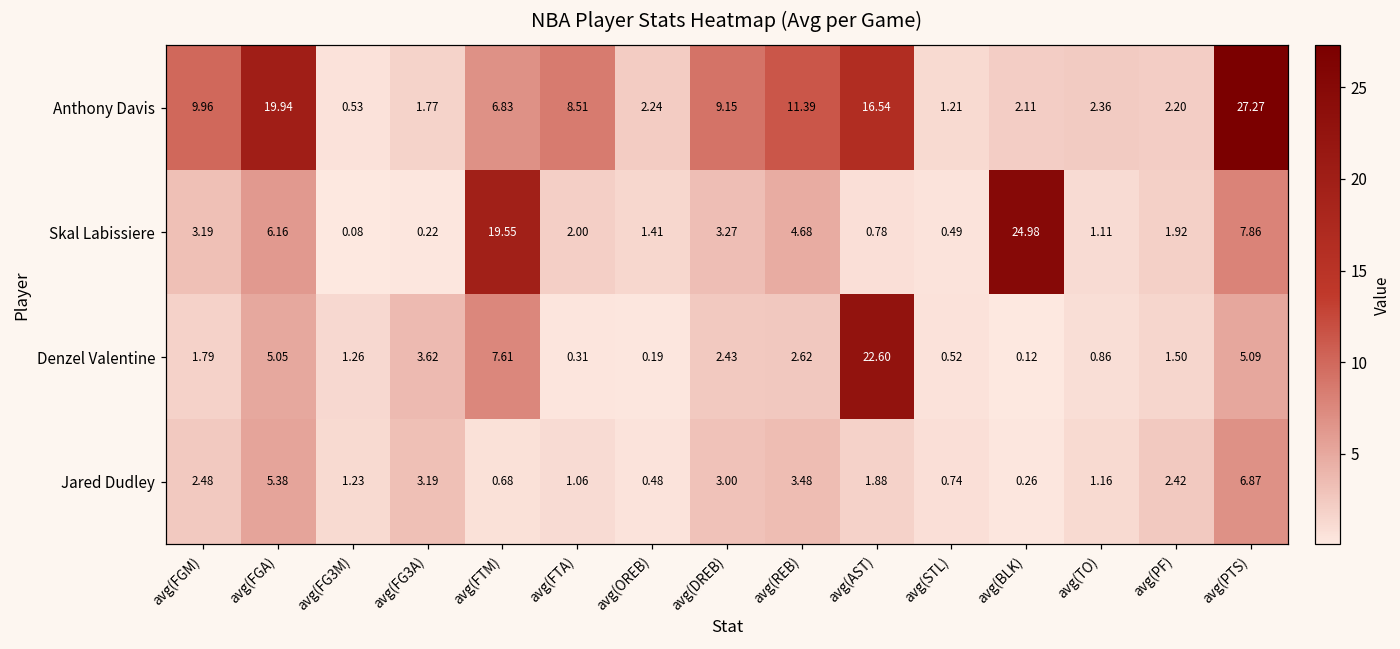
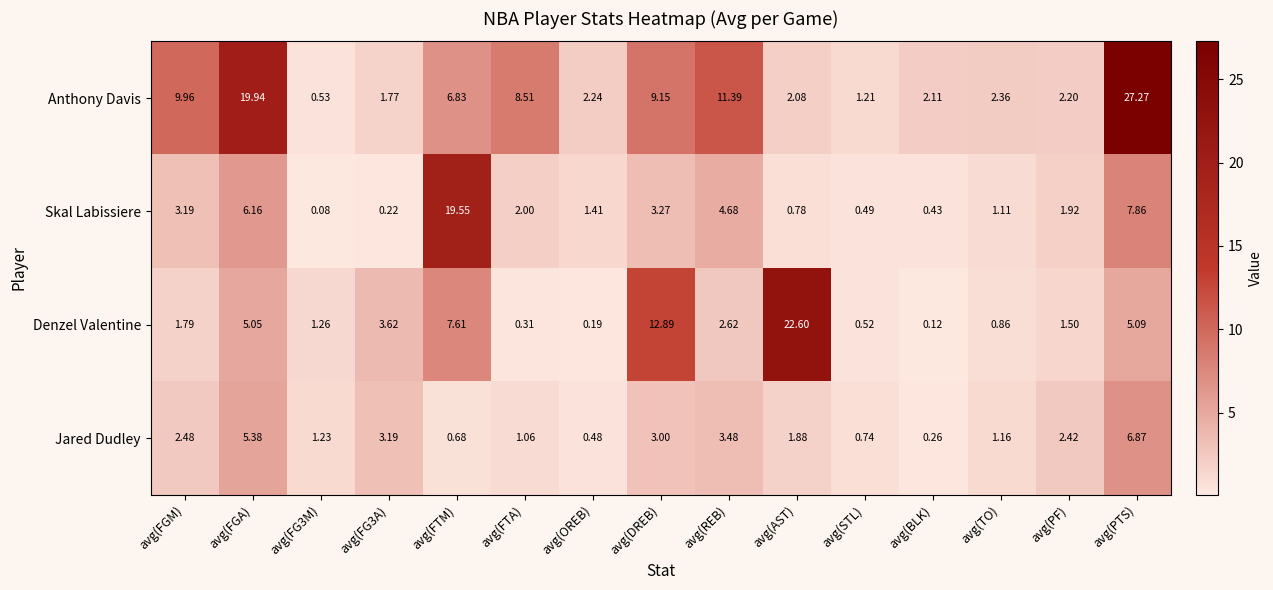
Anthony Davis, avg(AST): 16.54 -> 2.08
Skal Labissiere, avg(BLK): 24.98 -> 0.43
Denzel Valentine, avg(DREB): 2.43 -> 12.89
